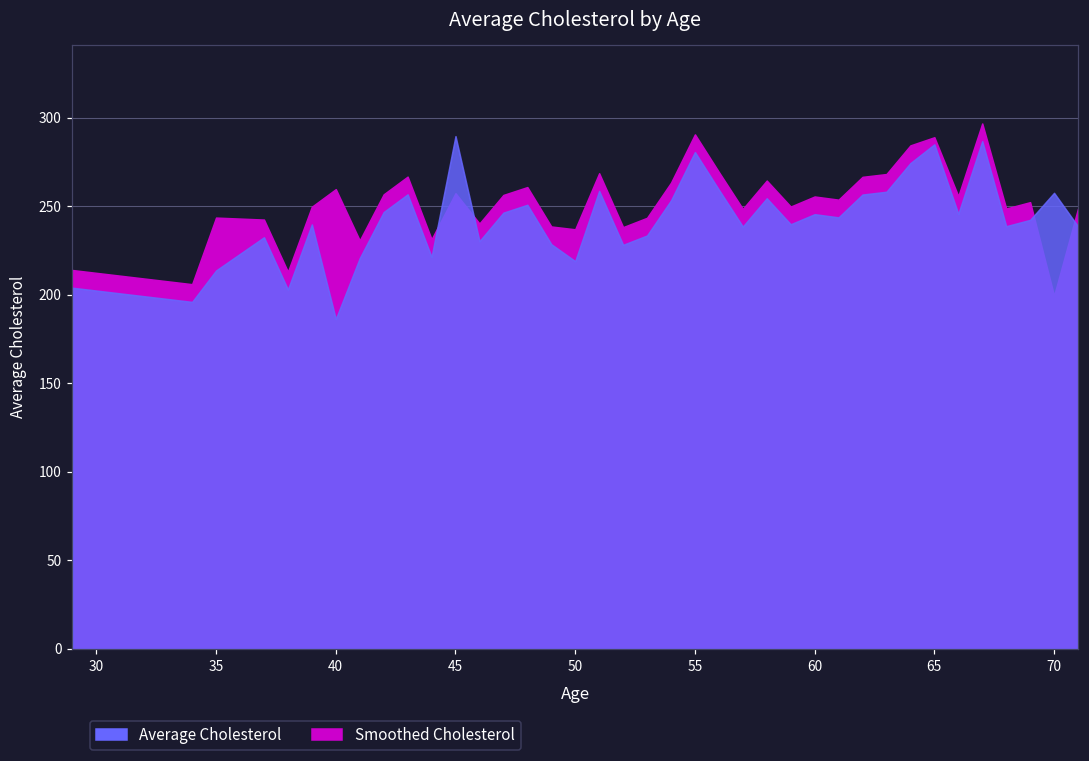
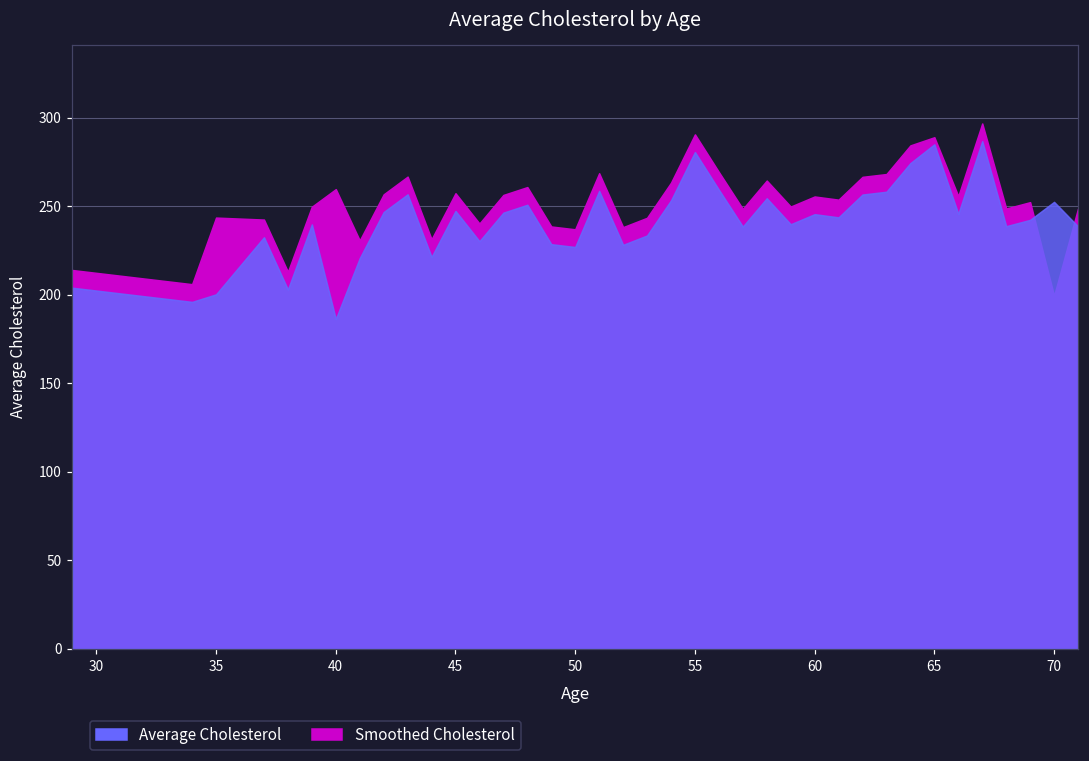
Average Cholesterol, 35: 214 -> 200
Average Cholesterol, 45: 290 -> 247
Average Cholesterol, 50: 219 -> 227
Average Cholesterol, 70: 258 -> 253
